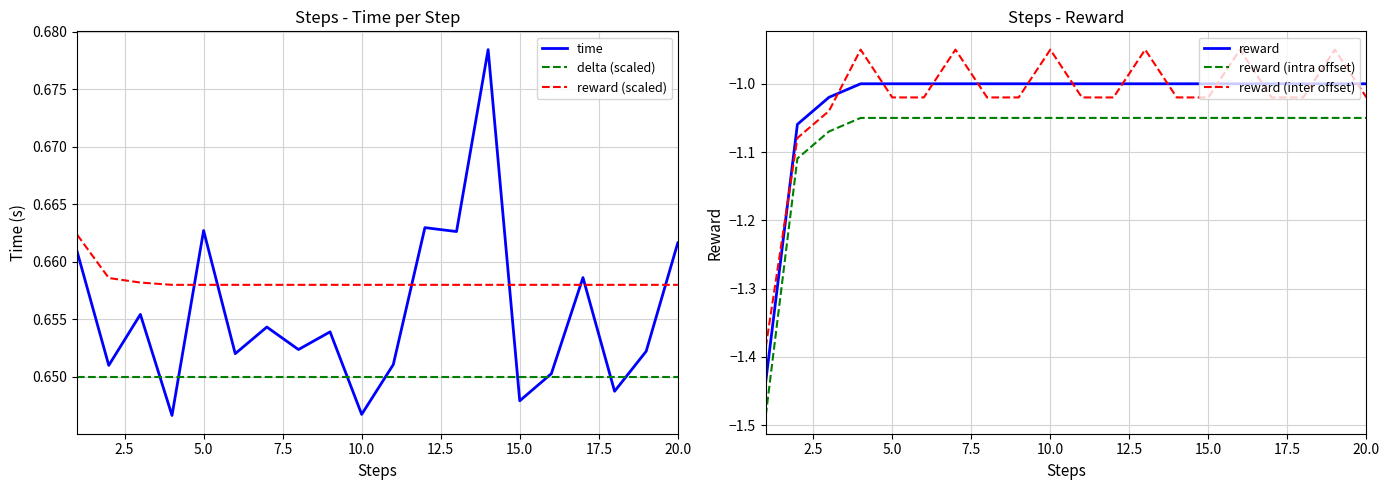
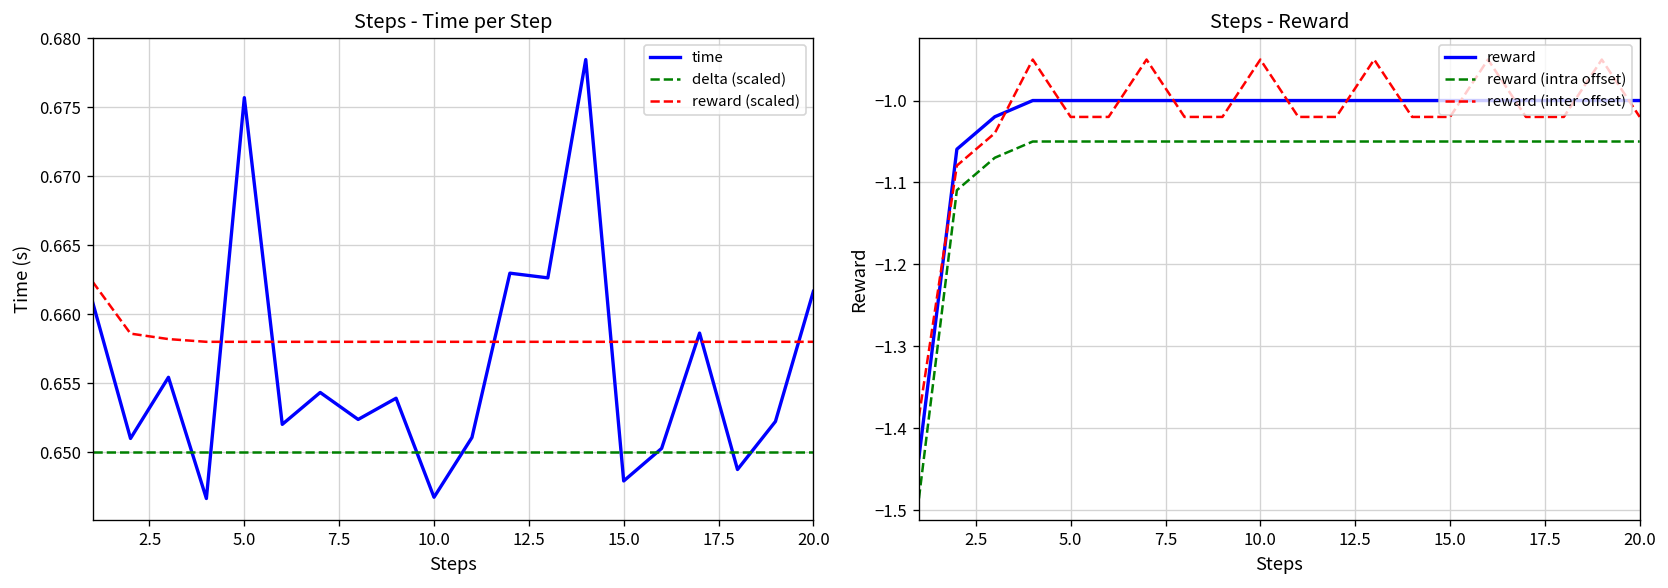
Steps - Time per Step, time, 5.0: 0.6627 -> 0.6757
